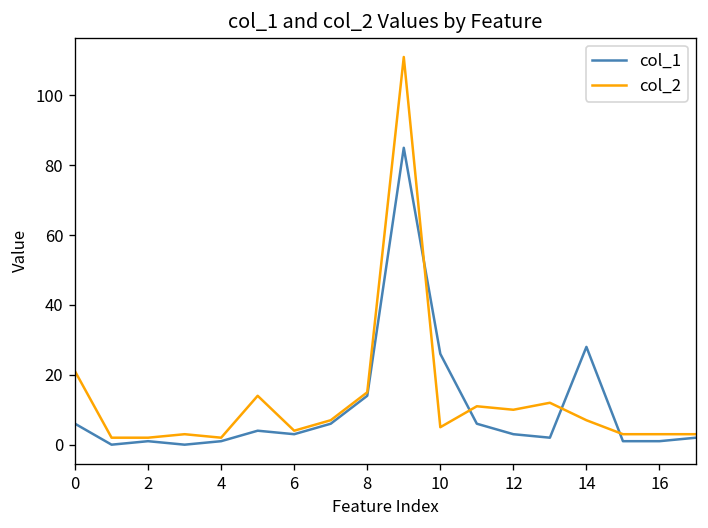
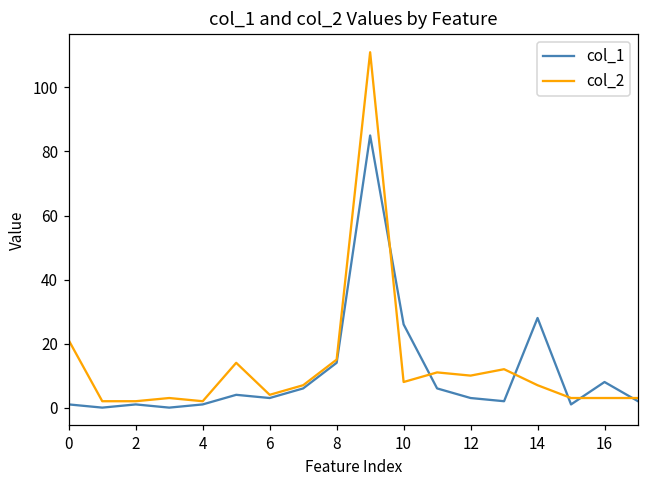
col_1, 0: 6 -> 1
col_2, 10: 5 -> 8
col_1, 16: 1 -> 8
